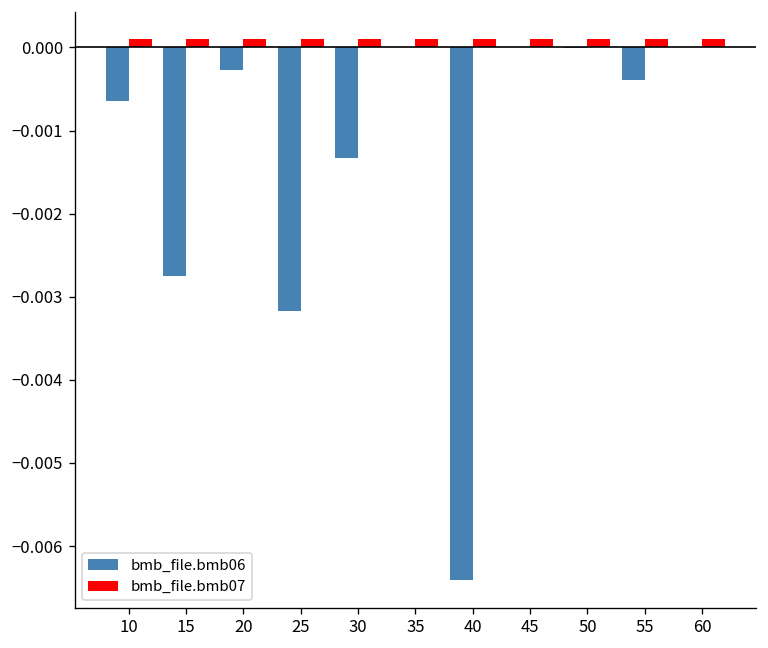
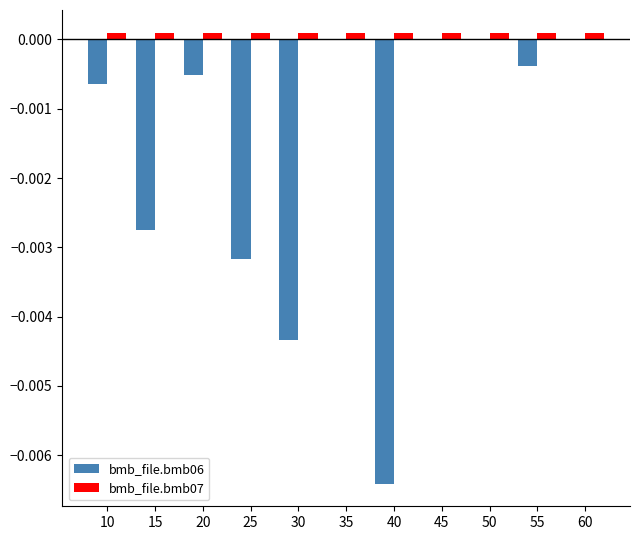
bmb_file.bmb06, 20: -0.0003 -> -0.0005
bmb_file.bmb06, 30: -0.0013 -> -0.0043
